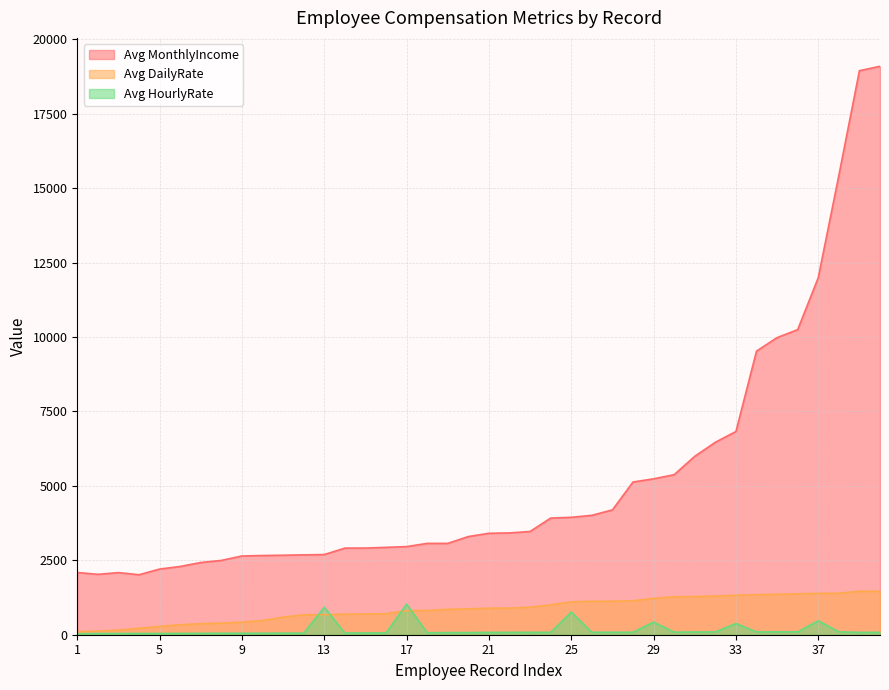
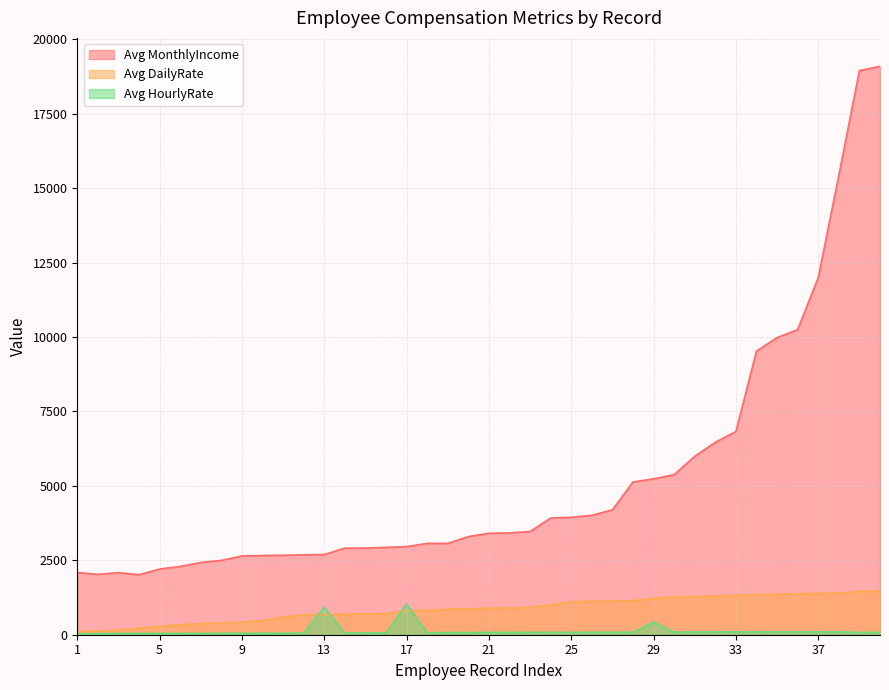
Avg HourlyRate, 25: 800 -> 100
Avg HourlyRate, 33: 400 -> 100
Avg HourlyRate, 37: 500 -> 100
